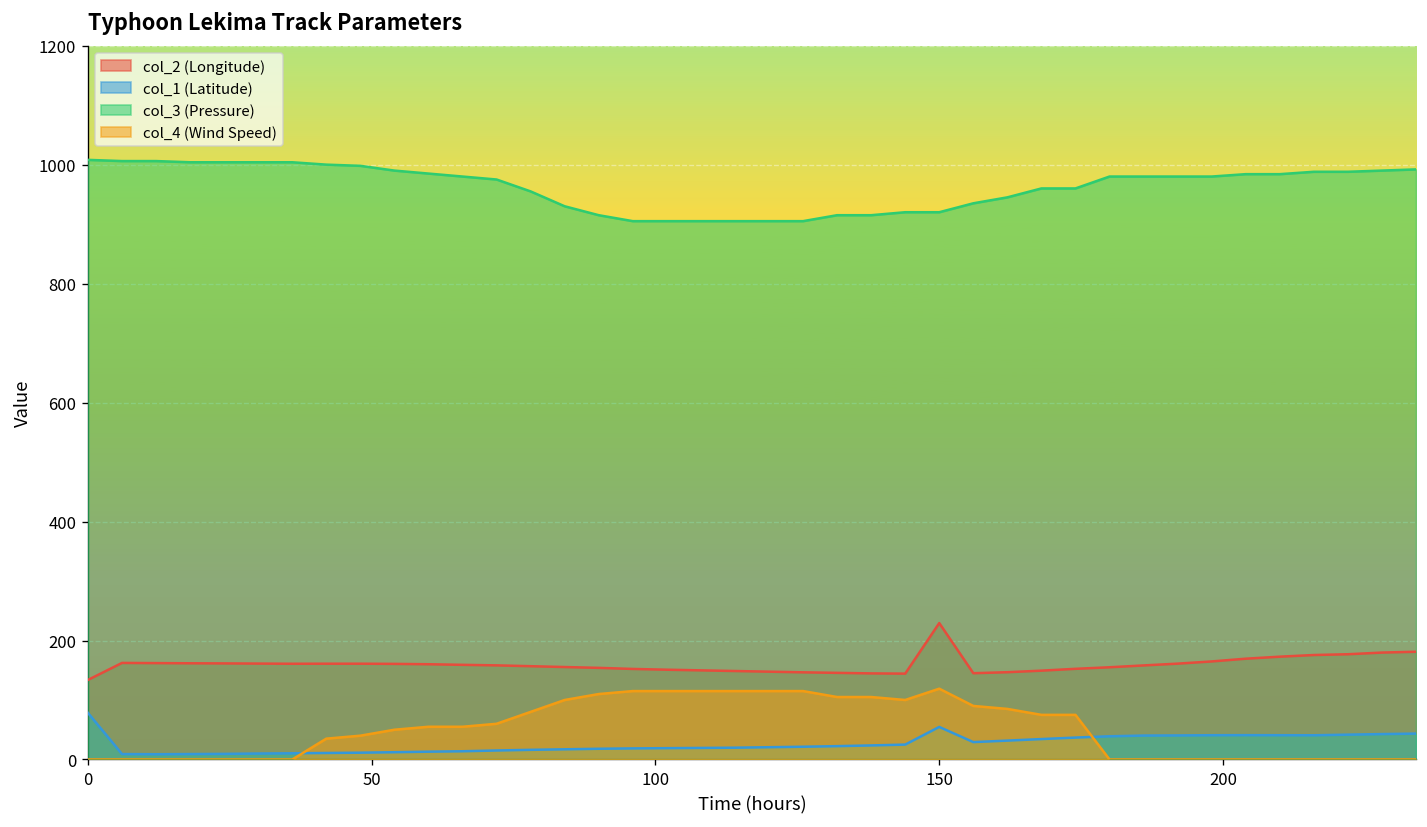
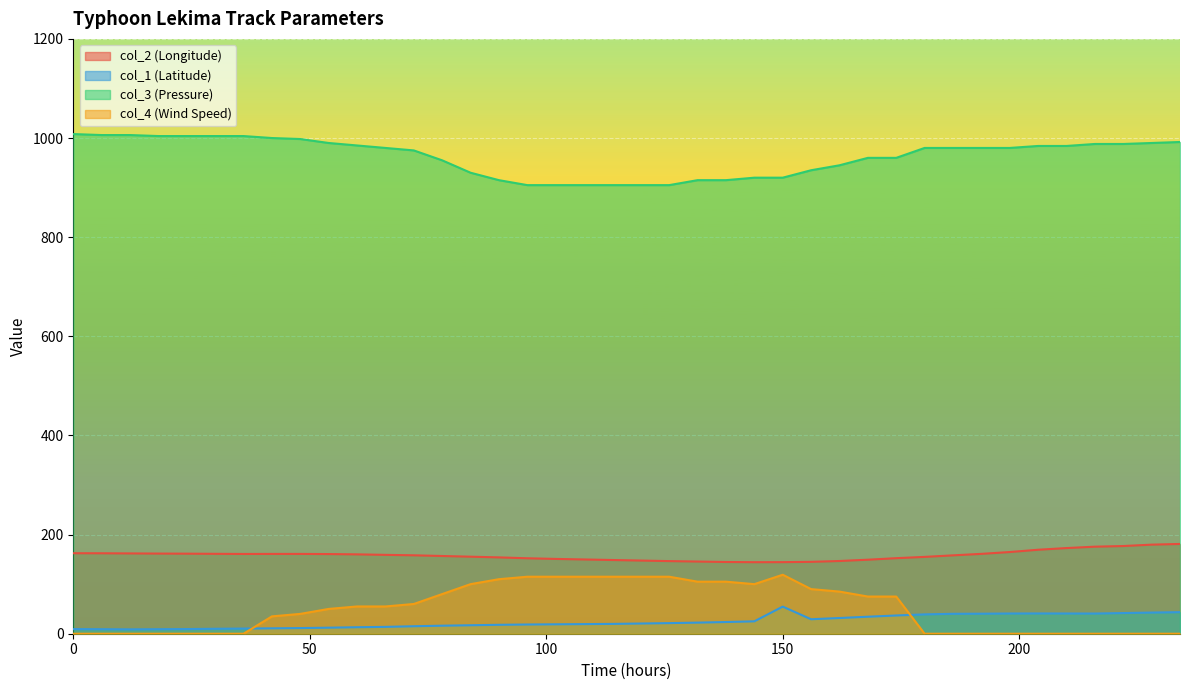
col_2 (Longitude), 0: 130 -> 160
col_1 (Latitude), 0: 80 -> 10
col_2 (Longitude), 150: 230 -> 140
